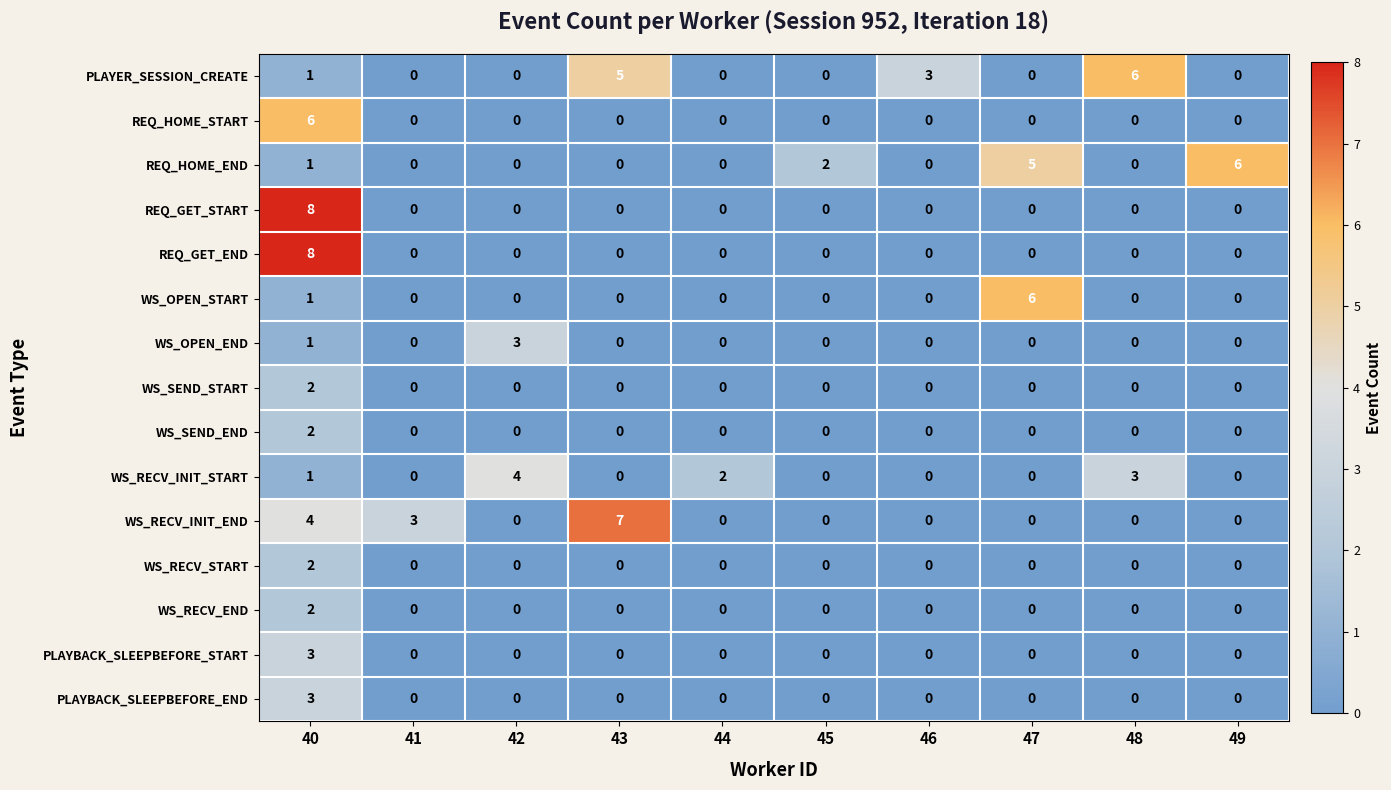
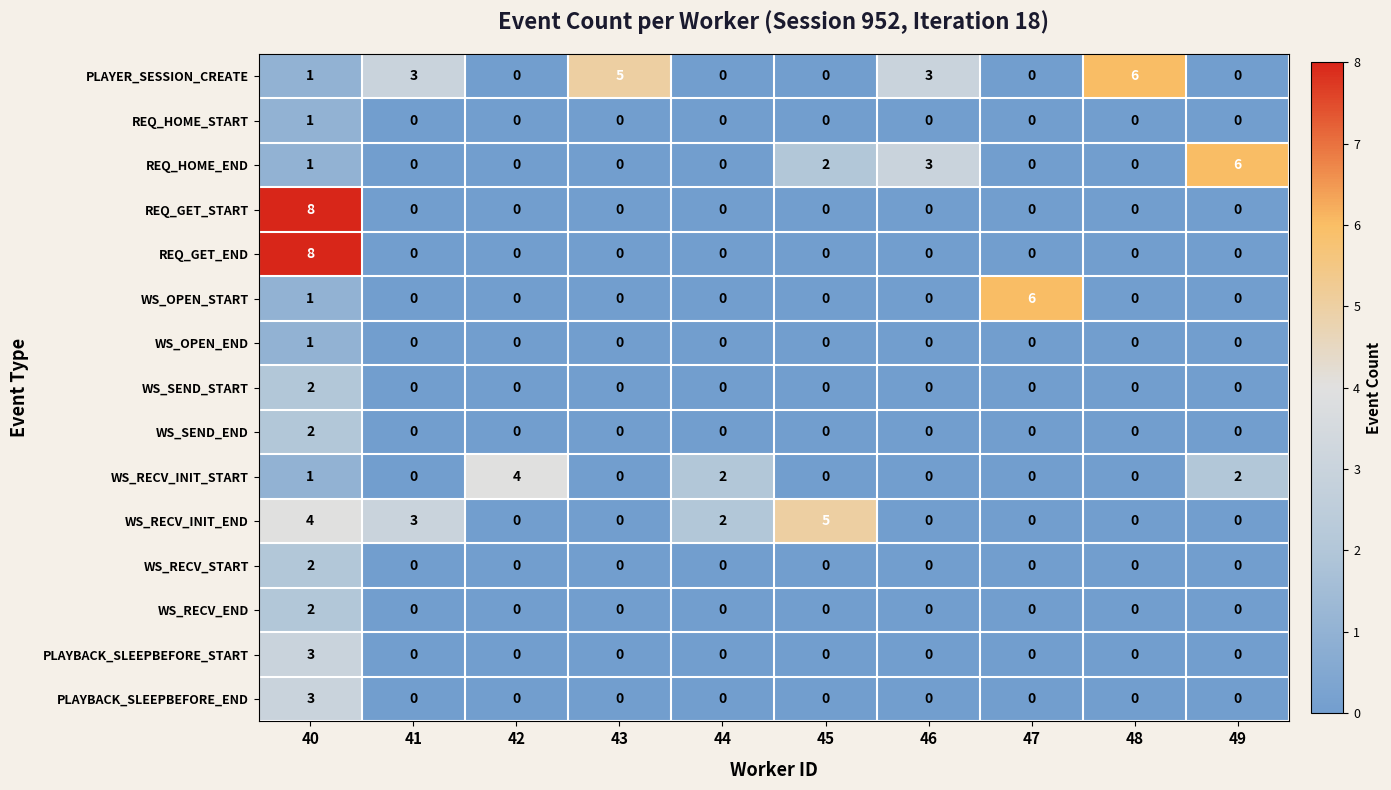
PLAYER_SESSION_CREATE, 41: 0 -> 3
REQ_HOME_START, 40: 6 -> 1
REQ_HOME_END, 46: 0 -> 3
REQ_HOME_END, 47: 5 -> 0
WS_OPEN_END, 42: 3 -> 0
WS_RECV_INIT_START, 48: 3 -> 0
WS_RECV_INIT_START, 49: 0 -> 2
WS_RECV_INIT_END, 43: 7 -> 0
WS_RECV_INIT_END, 44: 0 -> 2
WS_RECV_INIT_END, 45: 0 -> 5
